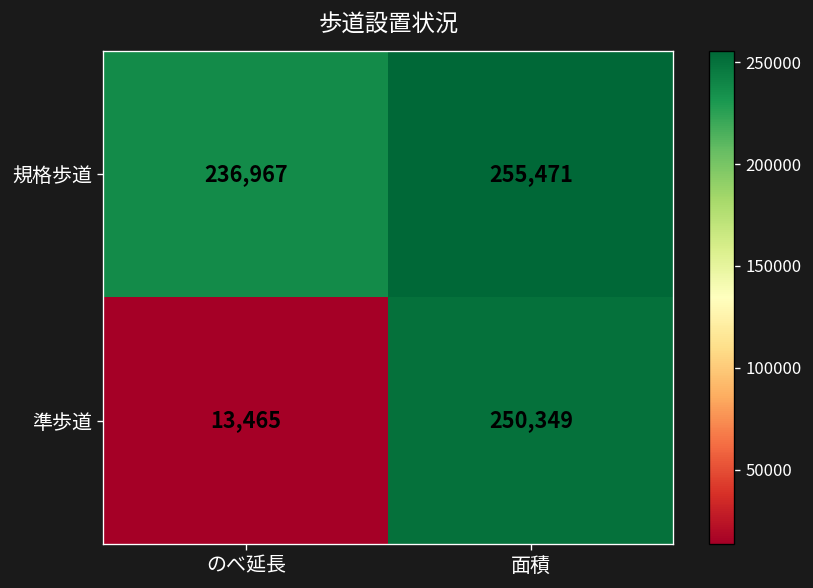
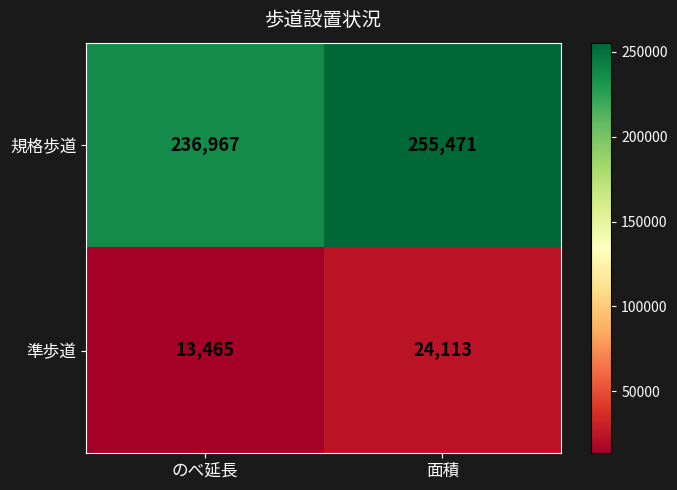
準歩道, 面積: 250,349 -> 24,113
